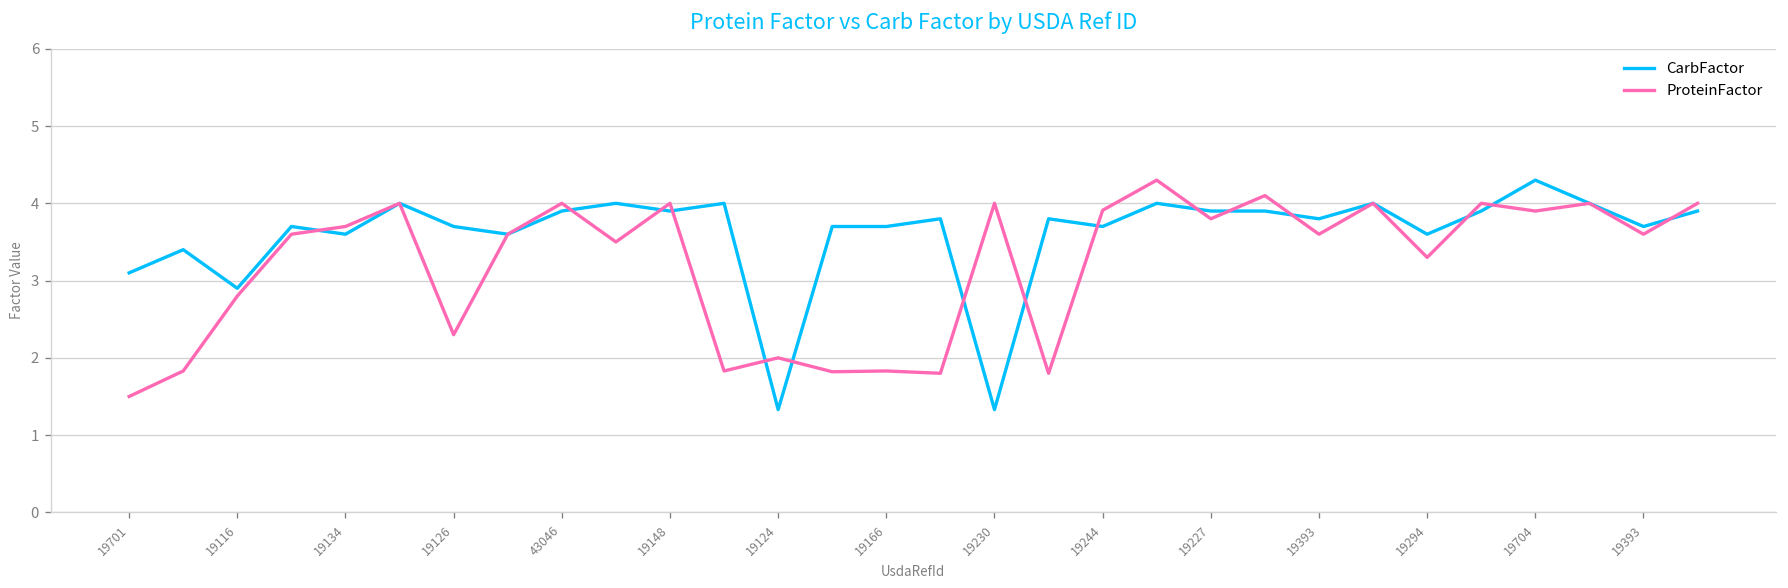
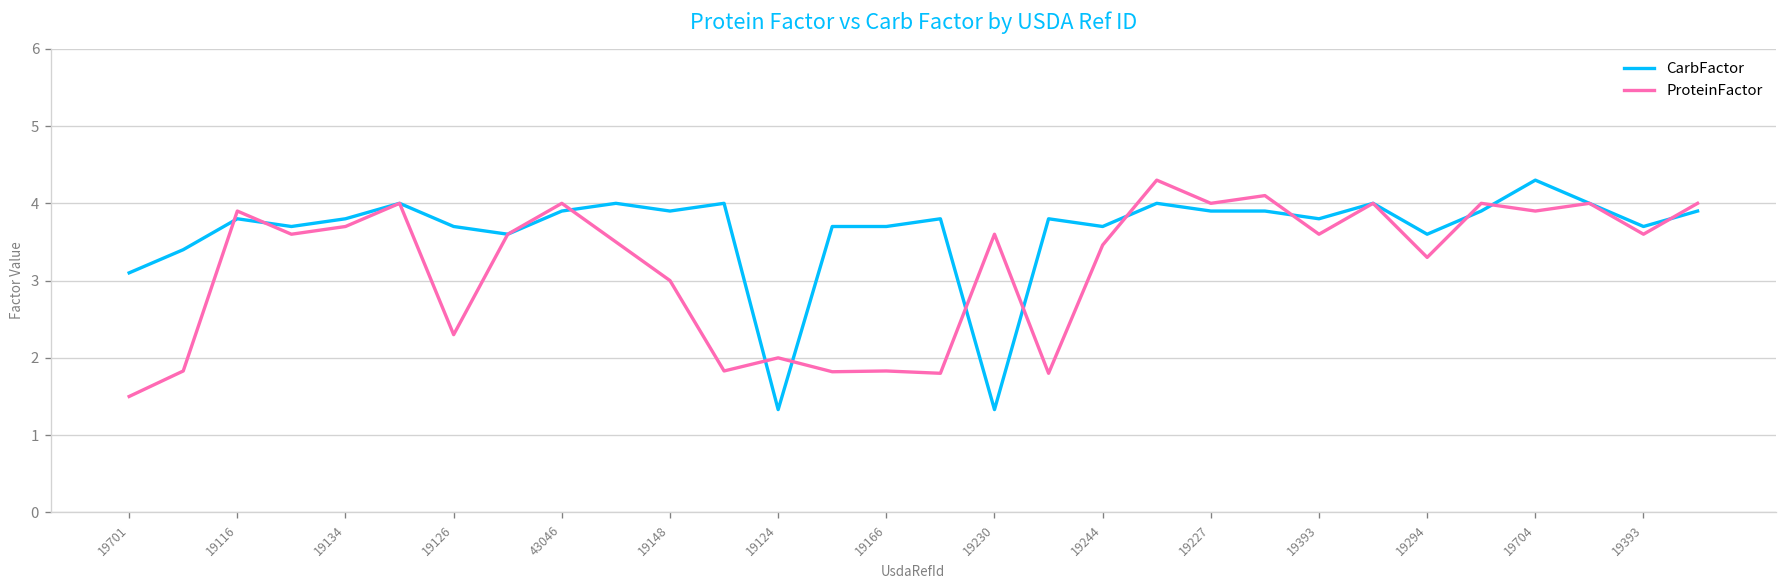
CarbFactor, 19116: 2.9 -> 3.8
ProteinFactor, 19116: 2.8 -> 3.9
CarbFactor, 19134: 3.6 -> 3.8
ProteinFactor, 19148: 4 -> 3
ProteinFactor, 19230: 4.0 -> 3.6
ProteinFactor, 19244: 3.9 -> 3.5
ProteinFactor, 19227: 3.8 -> 4.0
